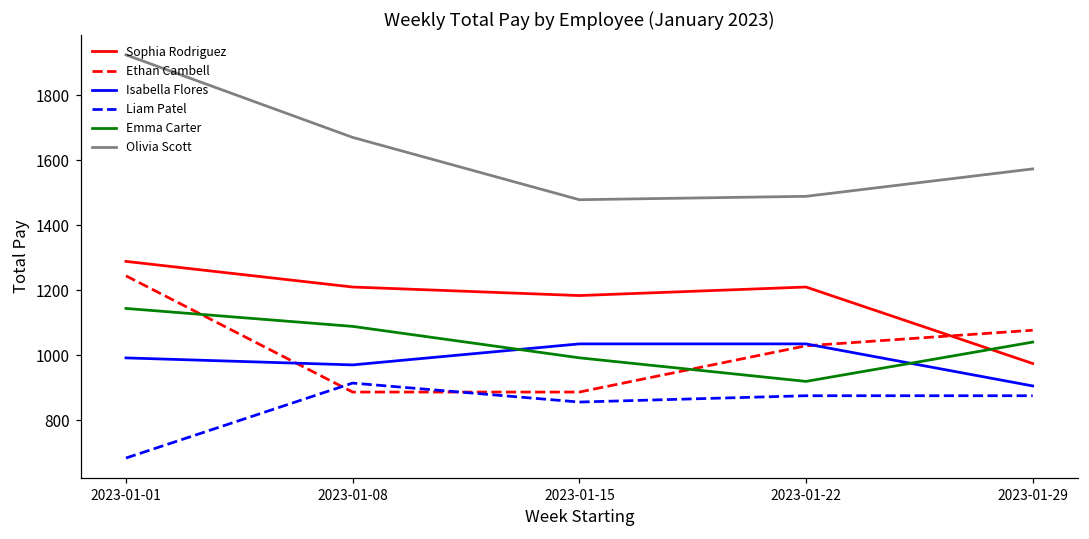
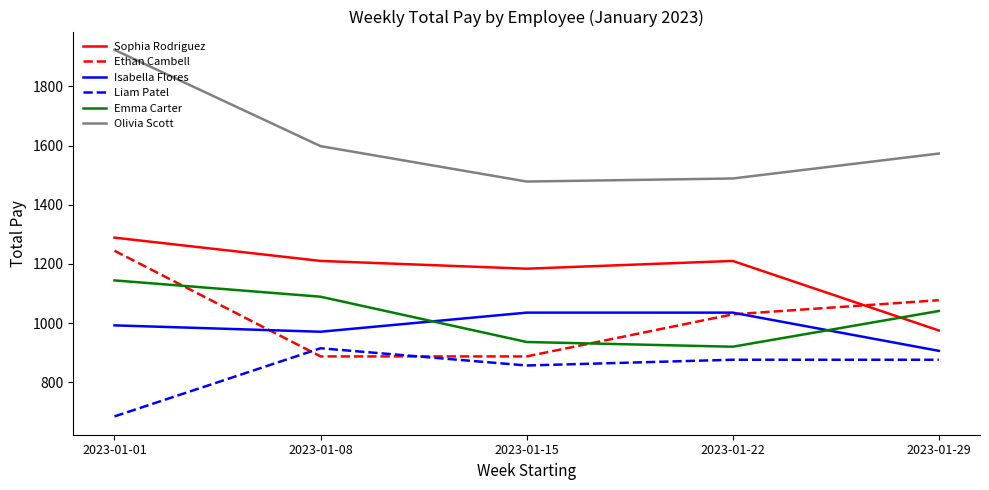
Olivia Scott, 2023-01-08: 1670 -> 1600
Emma Carter, 2023-01-15: 990 -> 940
